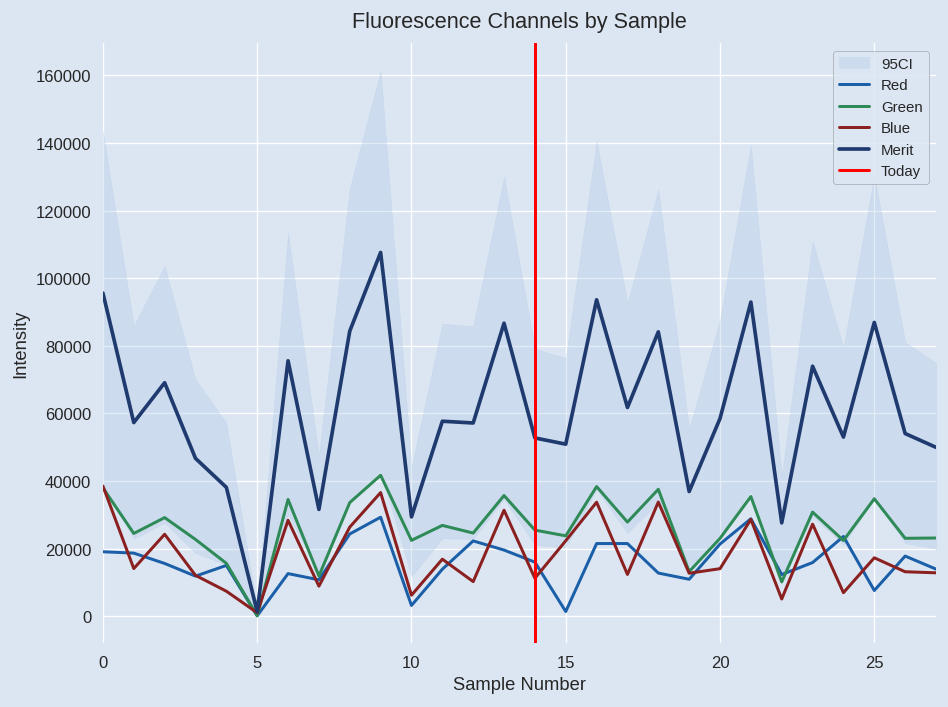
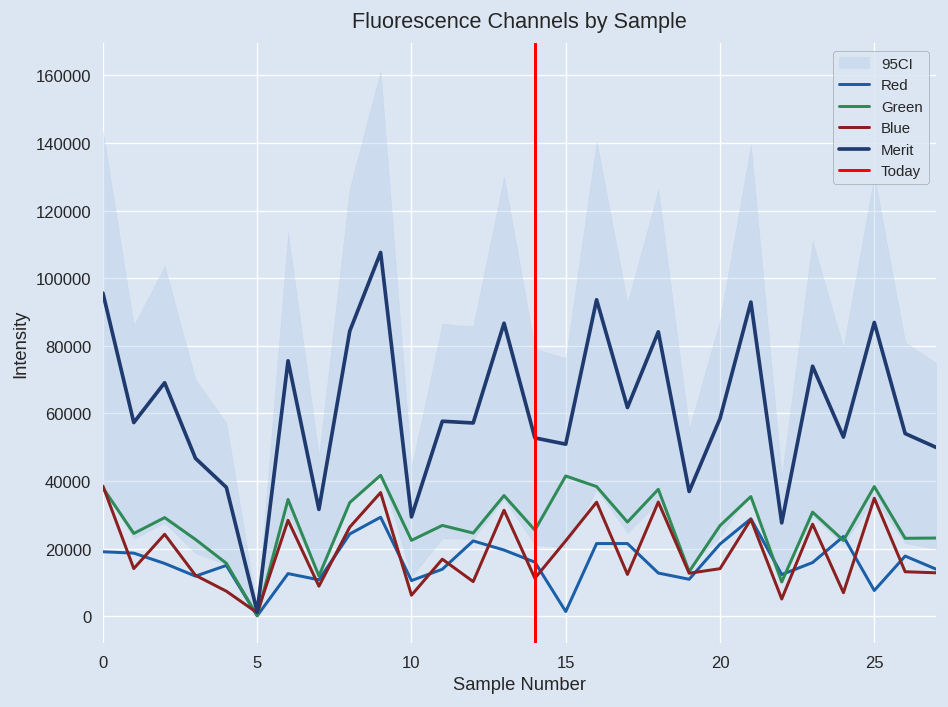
Red, 10: 3000 -> 11000
Green, 15: 24000 -> 41000
Green, 20: 23000 -> 27000
Green, 25: 35000 -> 38000
Blue, 25: 17000 -> 35000
